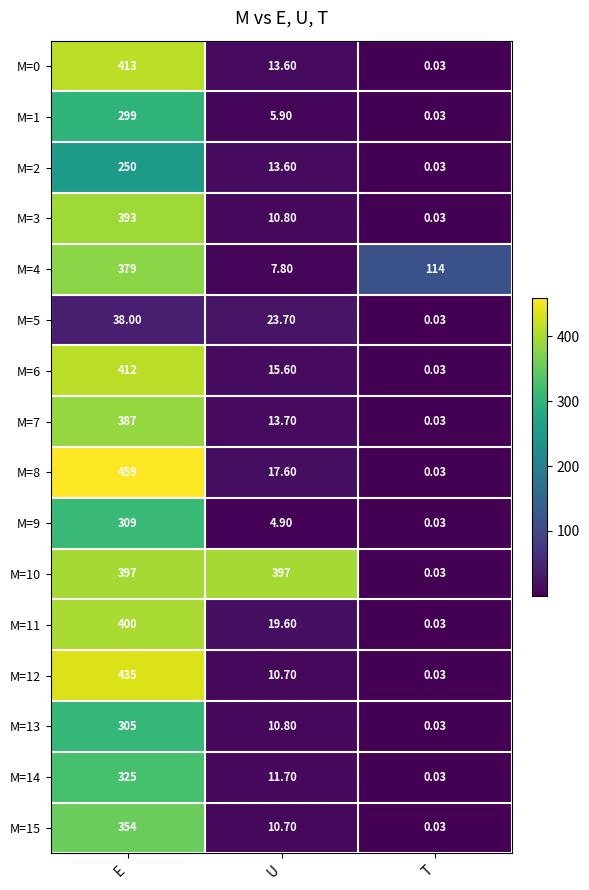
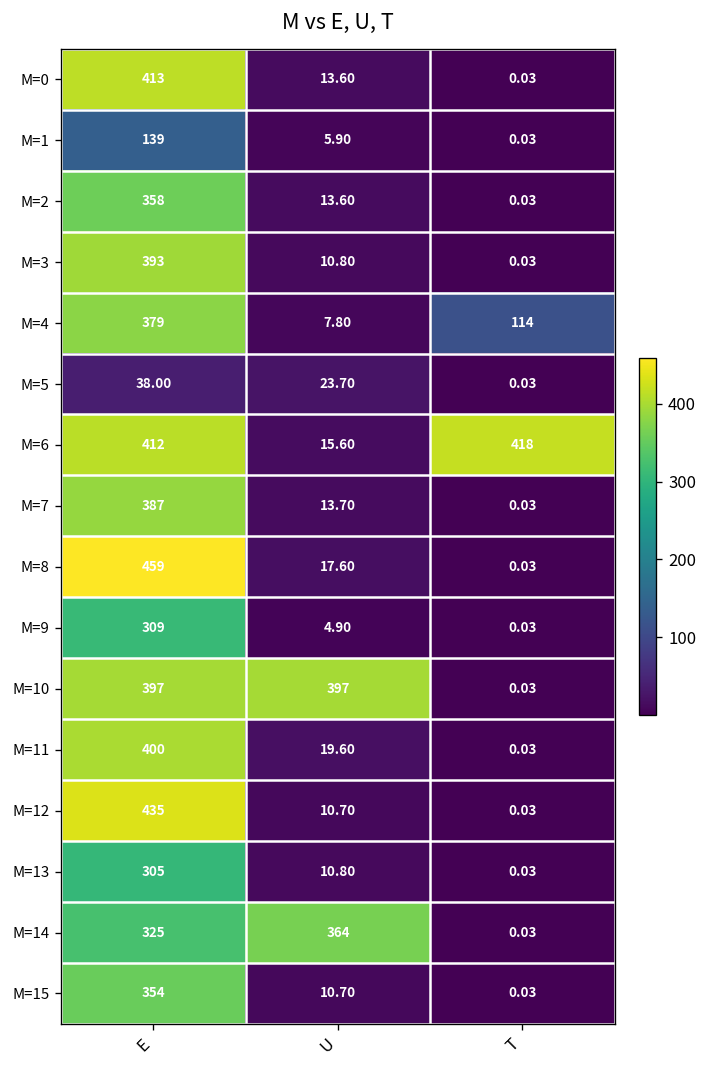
M=1, E: 299 -> 139
M=2, E: 250 -> 358
M=6, T: 0.03 -> 418
M=14, U: 11.70 -> 364
